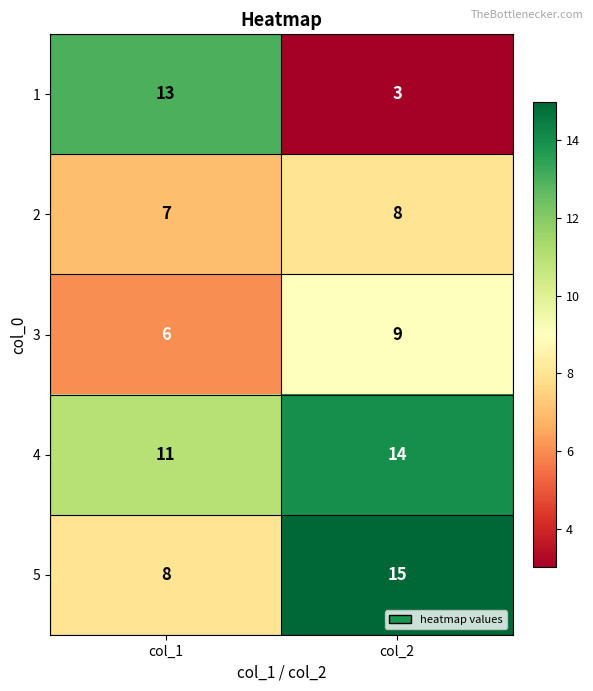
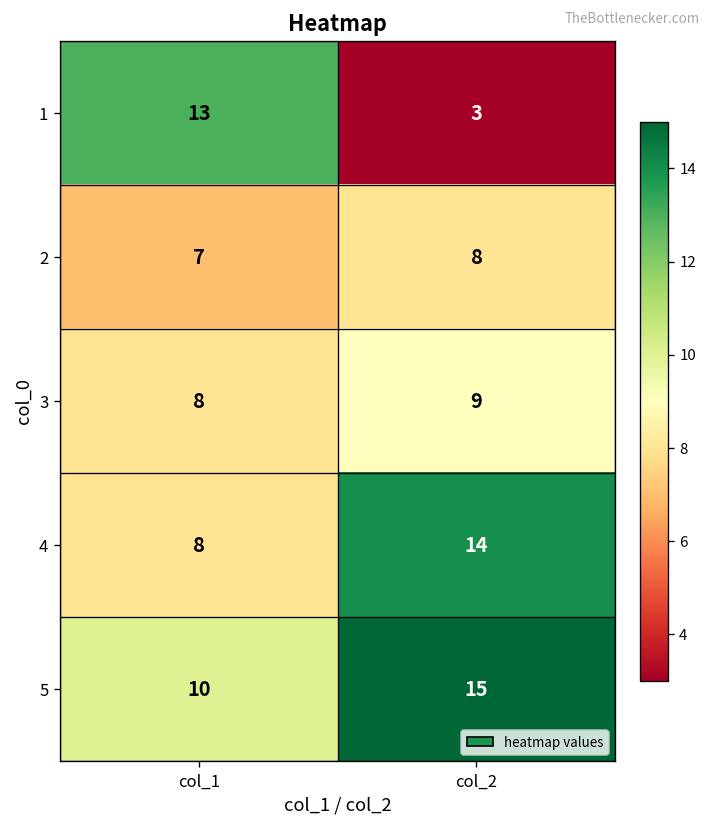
3, col_1: 6 -> 8
4, col_1: 11 -> 8
5, col_1: 8 -> 10
